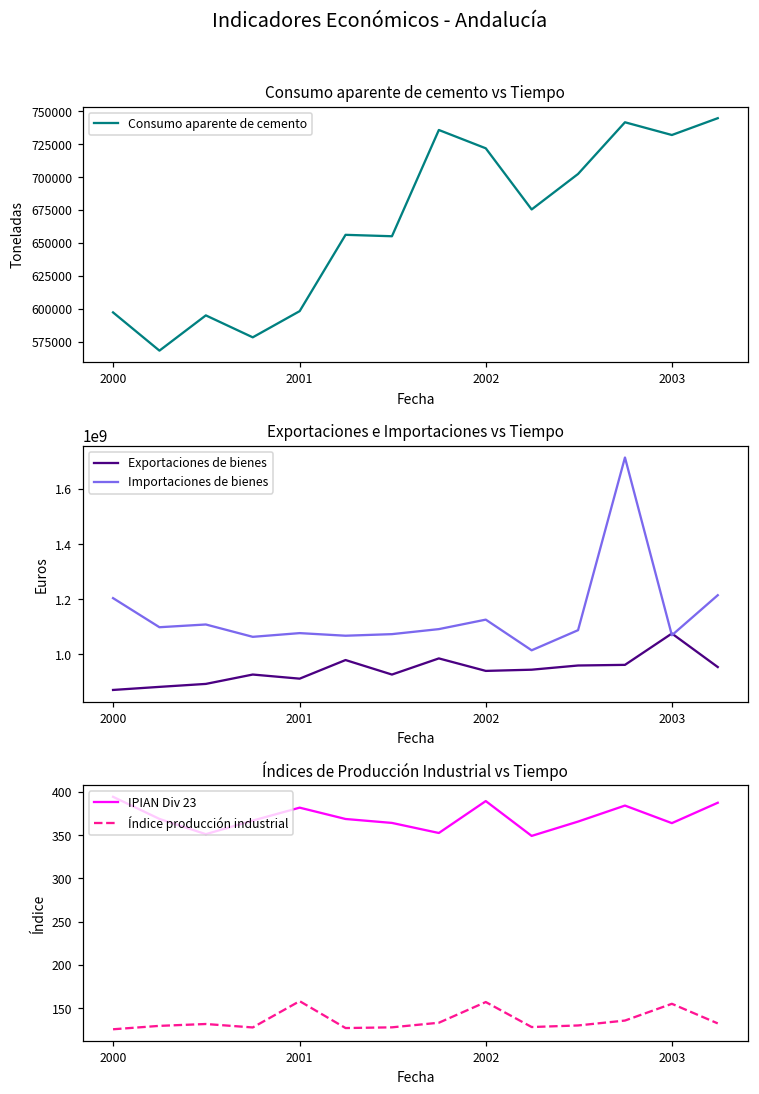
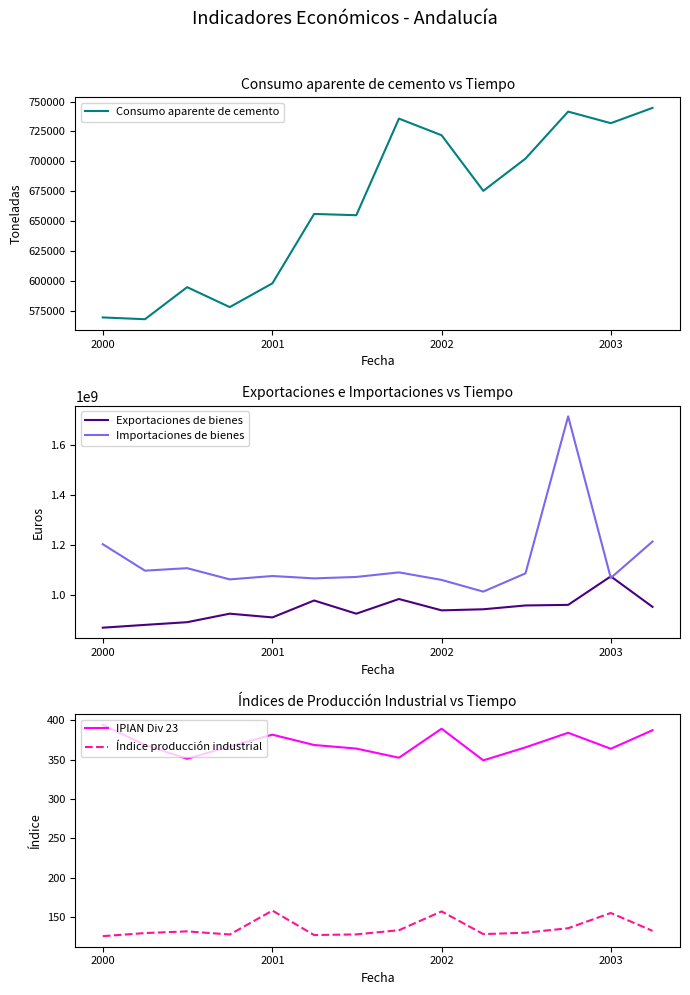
Consumo aparente de cemento vs Tiempo, 2000: 597000 -> 570000
Exportaciones e Importaciones vs Tiempo, Importaciones de bienes, 2002: 1130000000 -> 1060000000
